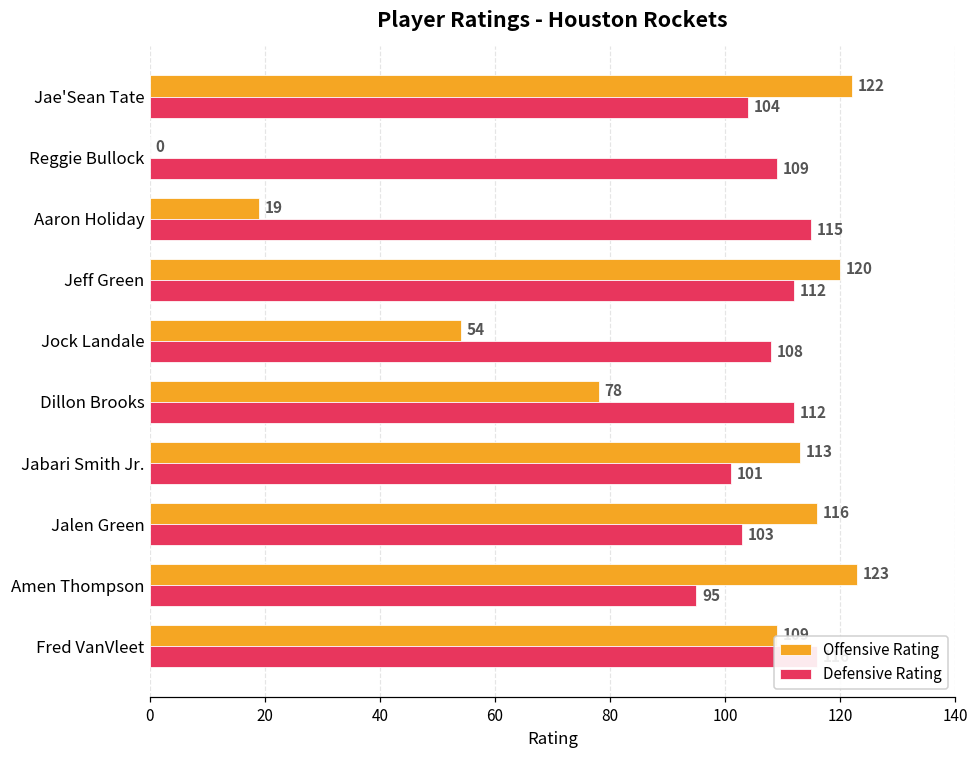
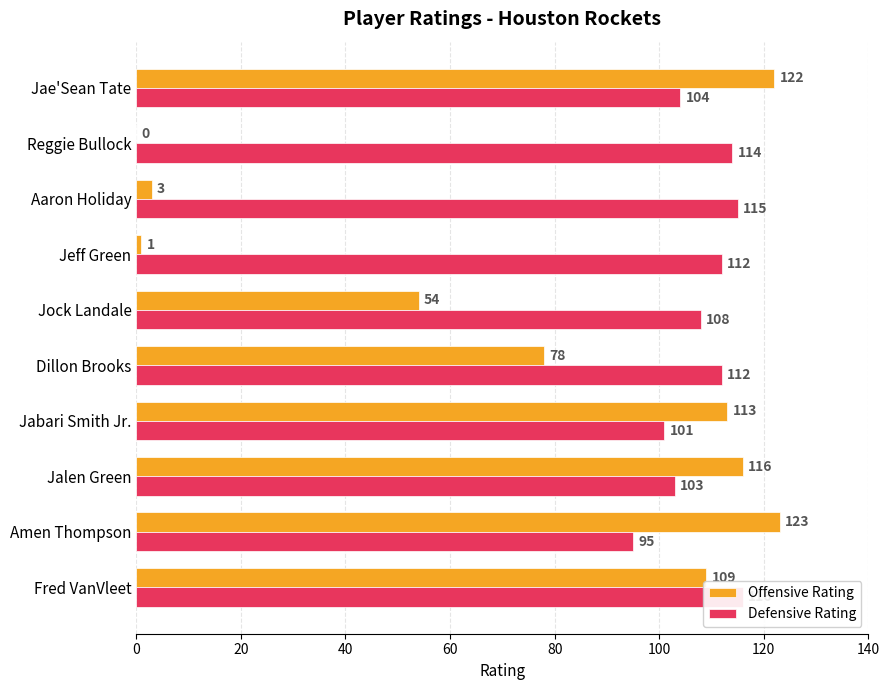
Defensive Rating, Reggie Bullock: 109 -> 114
Offensive Rating, Aaron Holiday: 19 -> 3
Offensive Rating, Jeff Green: 120 -> 1
